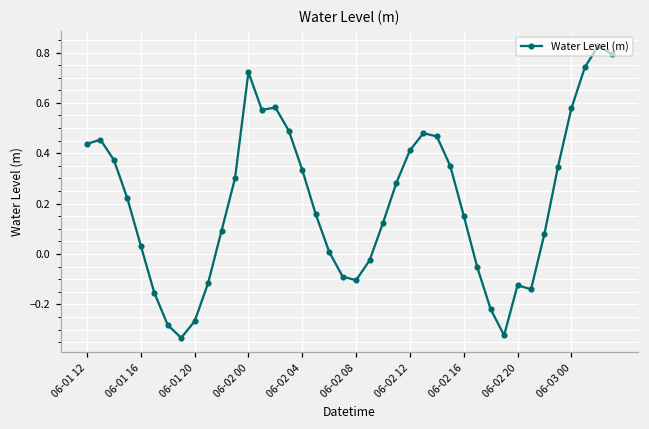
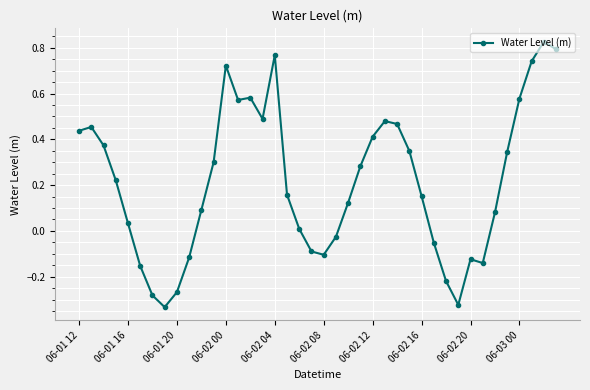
06-02 04: 0.33 -> 0.77
